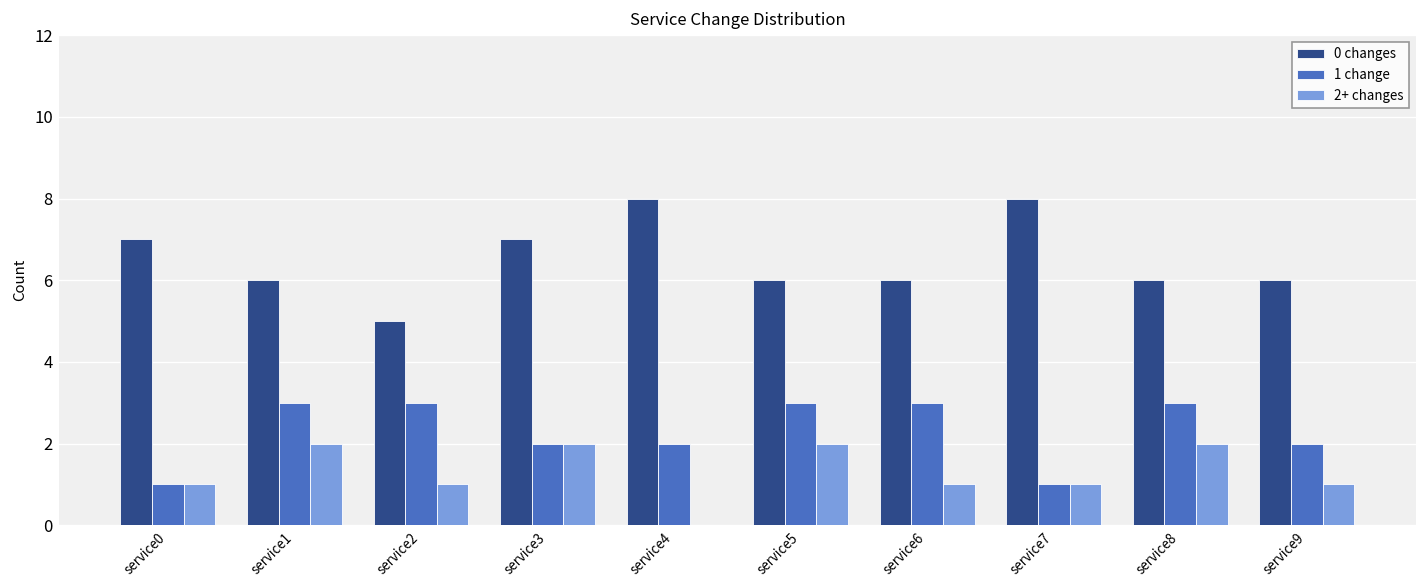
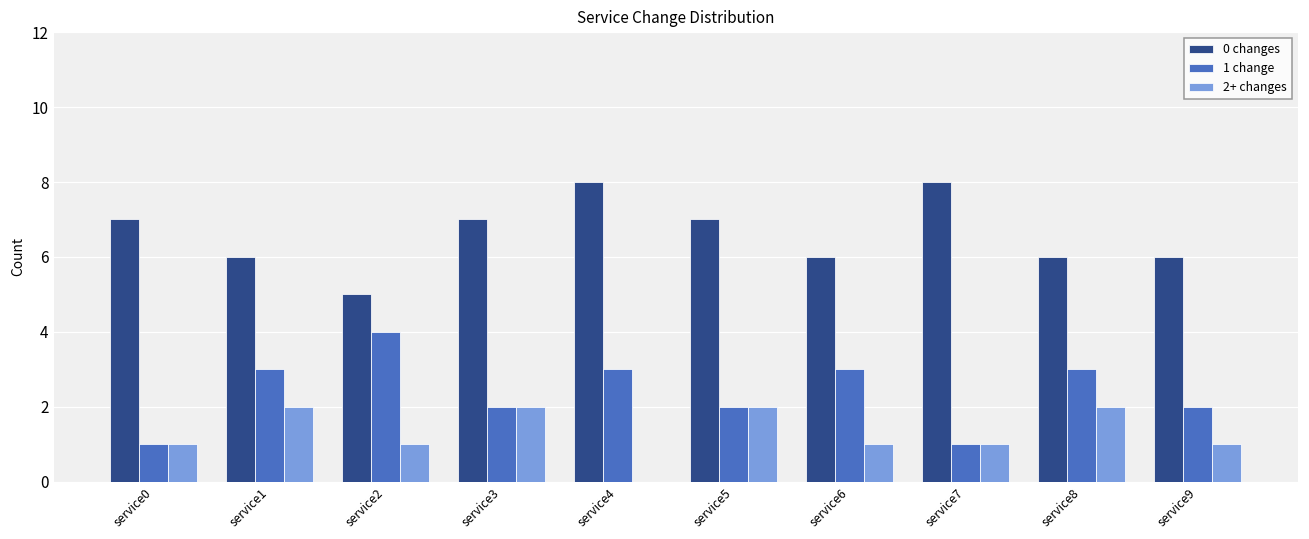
1 change, service2: 3 -> 4
1 change, service4: 2 -> 3
0 changes, service5: 6 -> 7
1 change, service5: 3 -> 2
